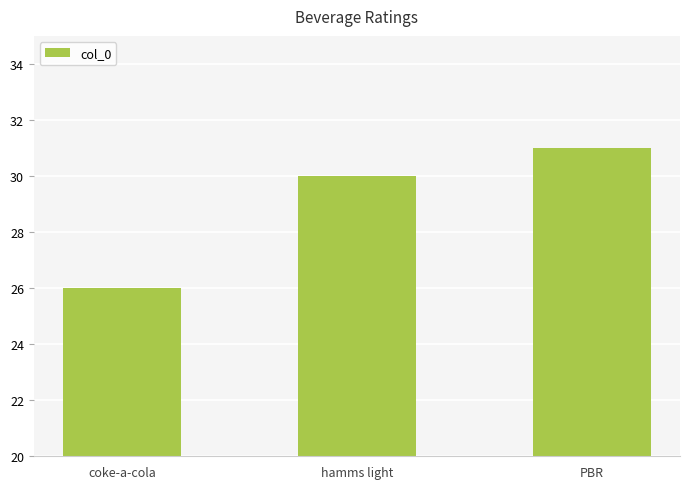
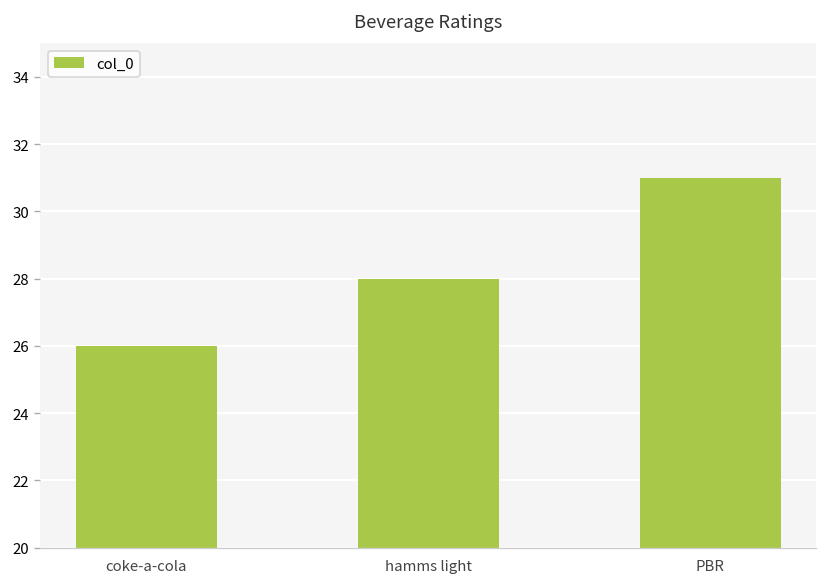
hamms light: 30 -> 28
